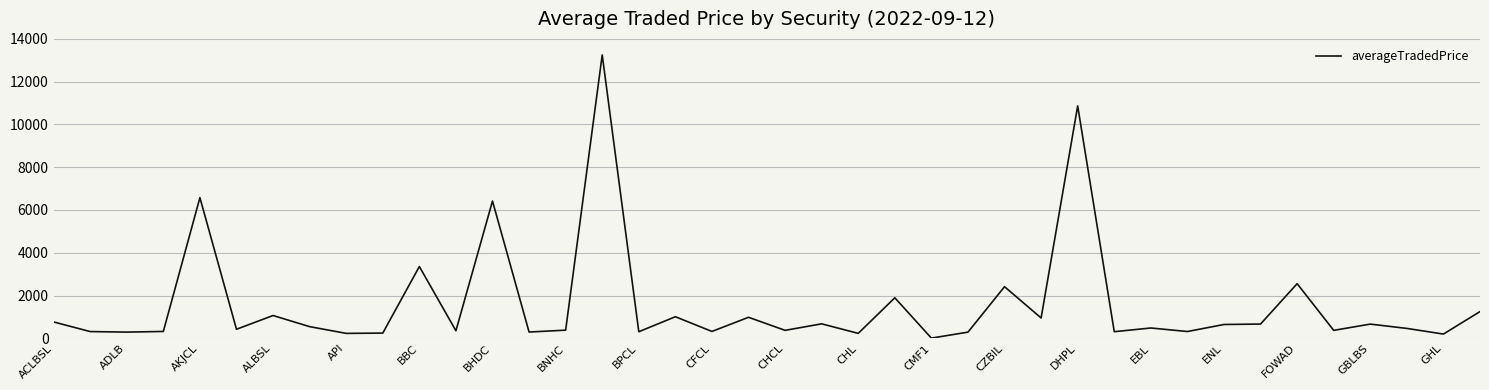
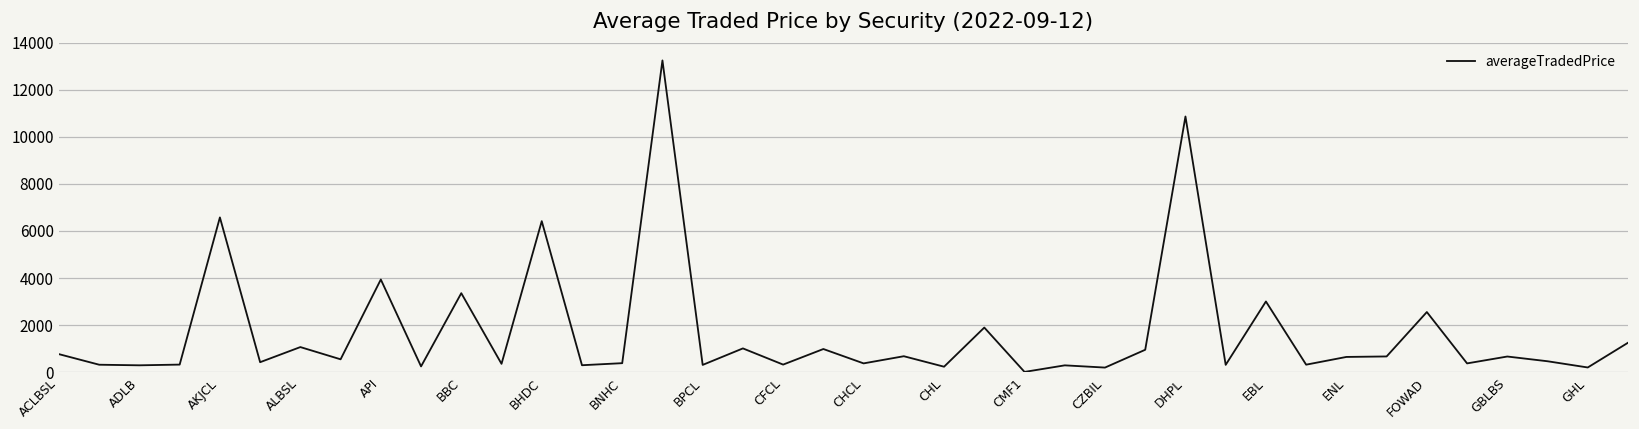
API: 200 -> 3900
CZBIL: 2400 -> 200
EBL: 500 -> 3000
